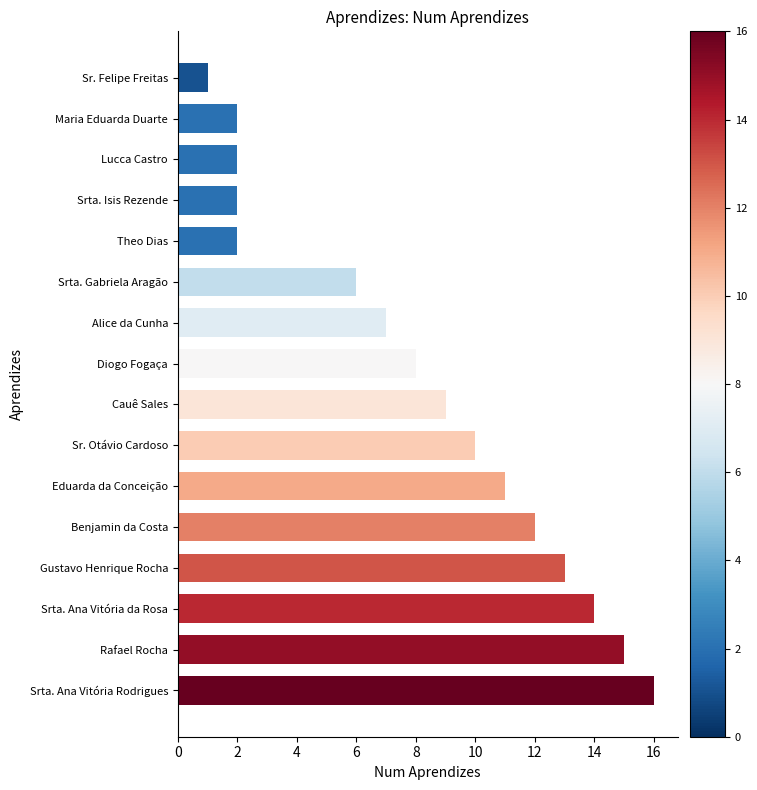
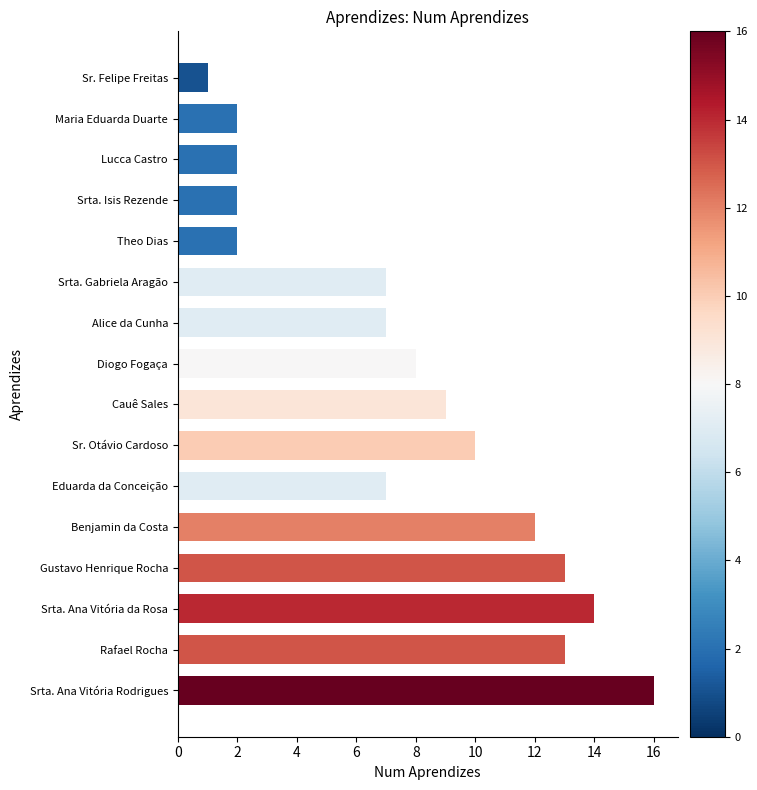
Srta. Gabriela Aragão: 6 -> 7
Eduarda da Conceição: 11 -> 7
Rafael Rocha: 15 -> 13
